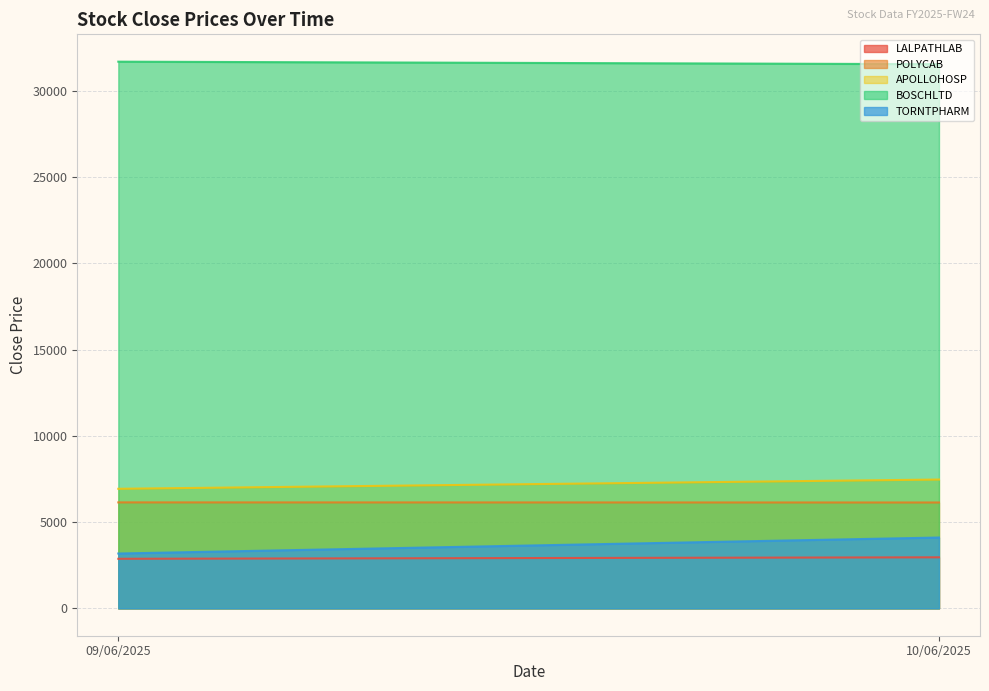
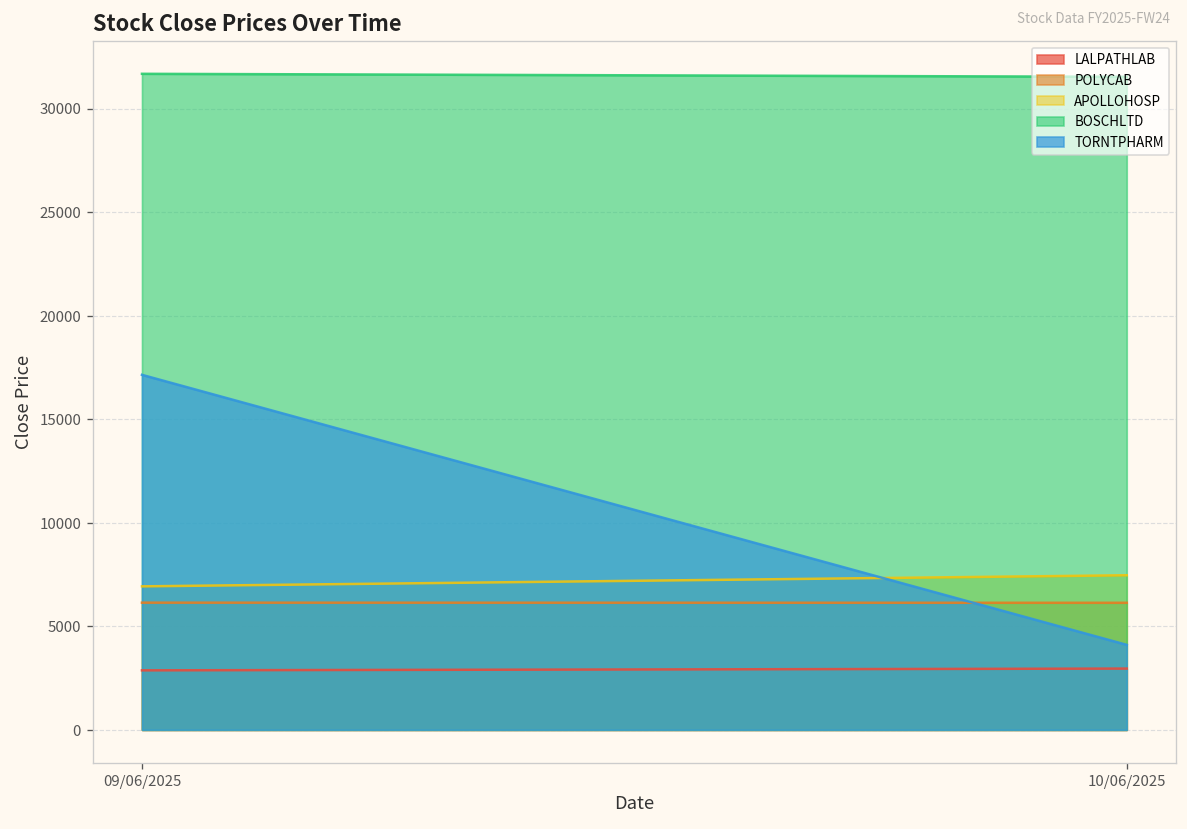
TORNTPHARM, 09/06/2025: 3200 -> 17100
